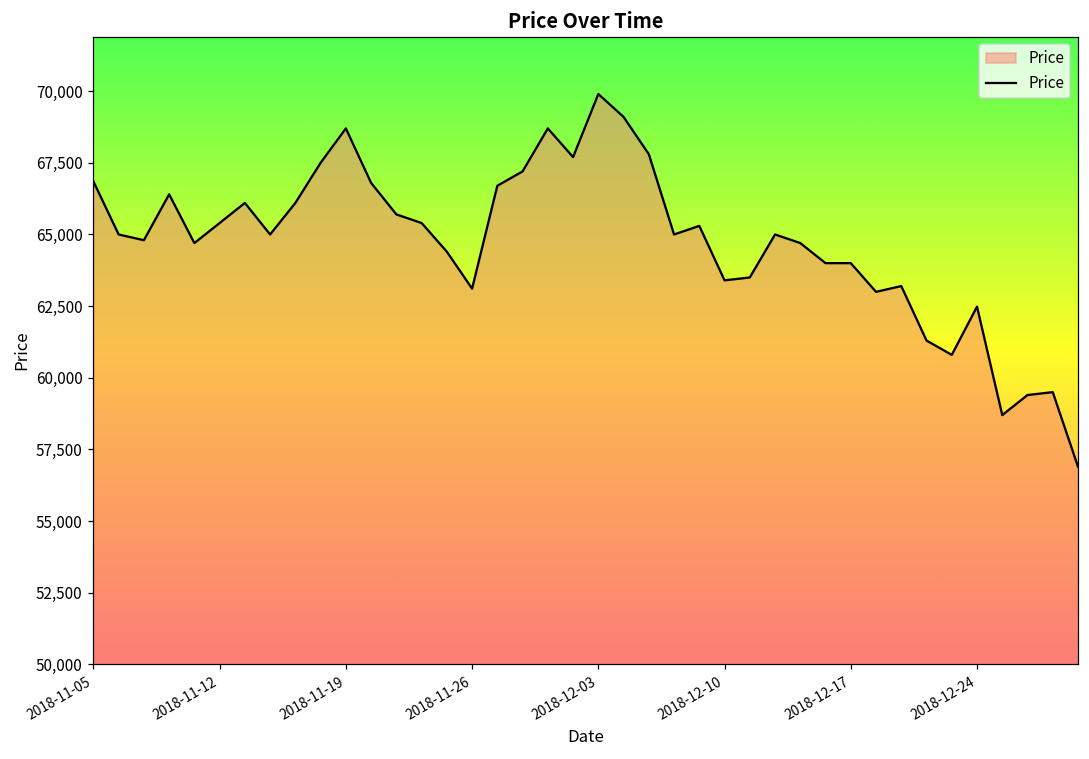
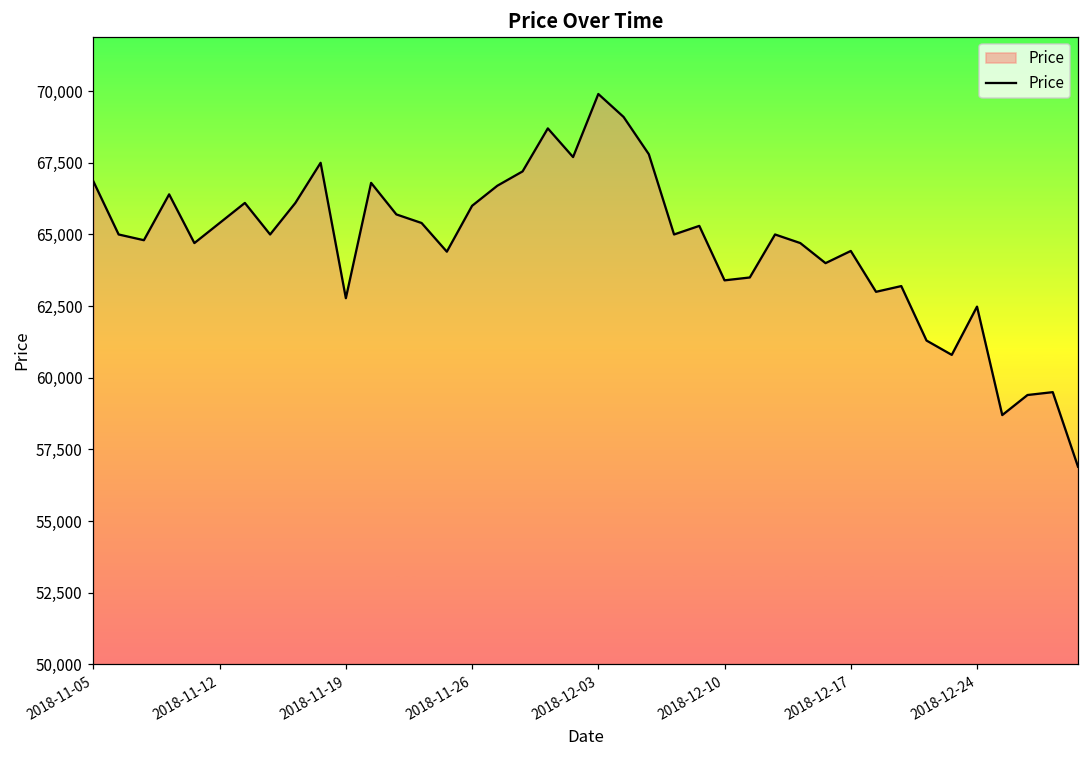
2018-11-19: 68,700 -> 62,800
2018-11-26: 63,100 -> 66,000
2018-12-17: 64,000 -> 64,400
